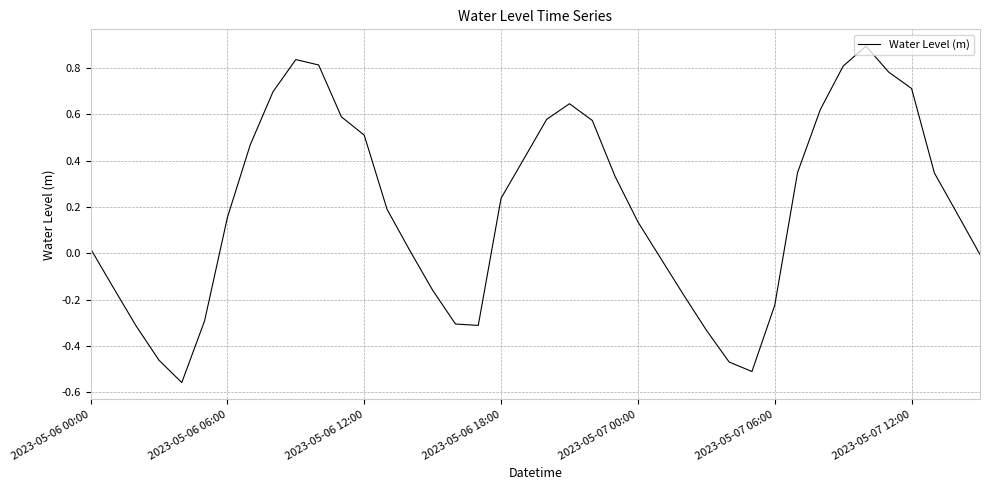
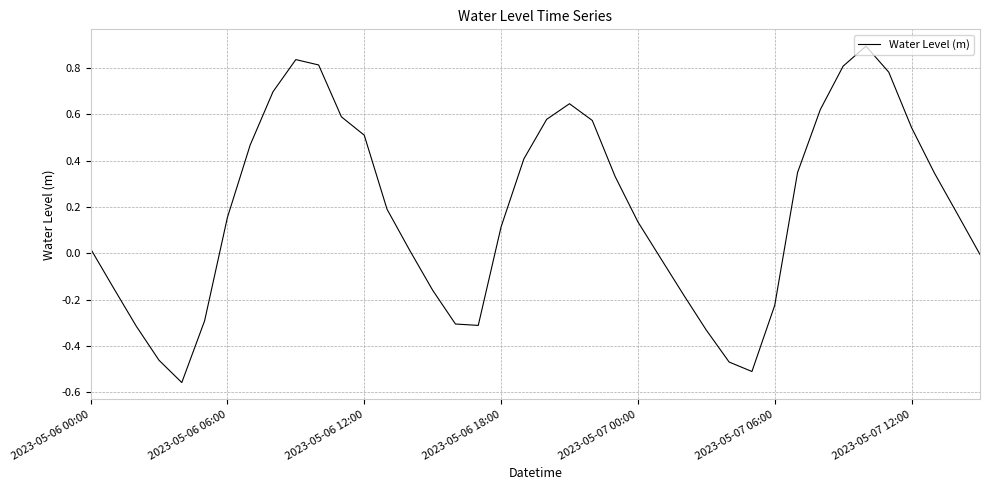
2023-05-06 18:00: 0.24 -> 0.11
2023-05-07 12:00: 0.71 -> 0.54
